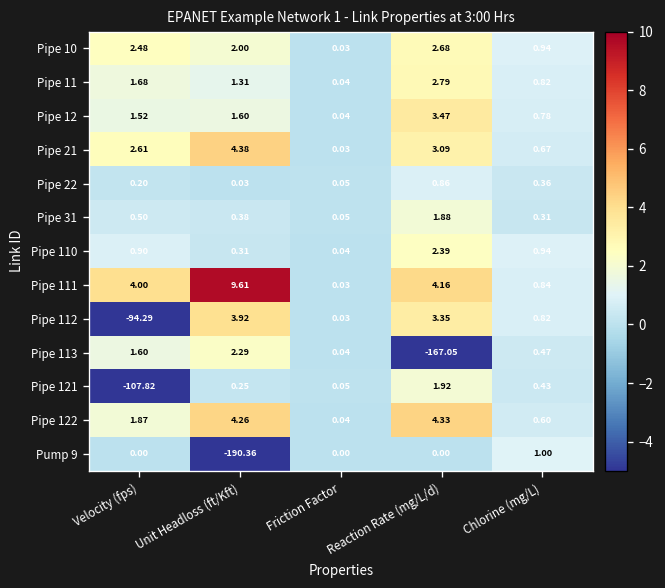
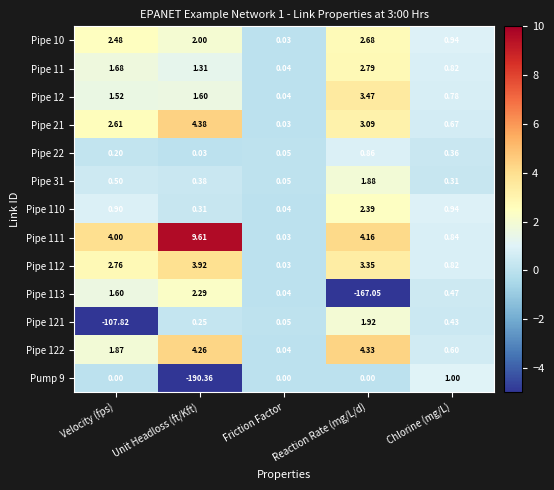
Pipe 112, Velocity (fps): -94.29 -> 2.76
